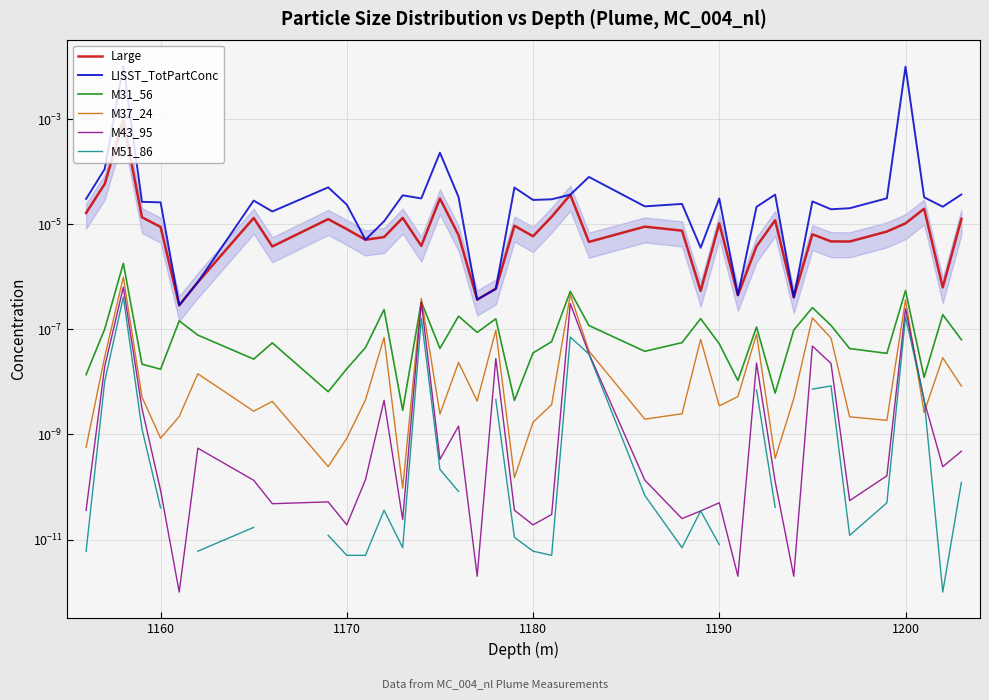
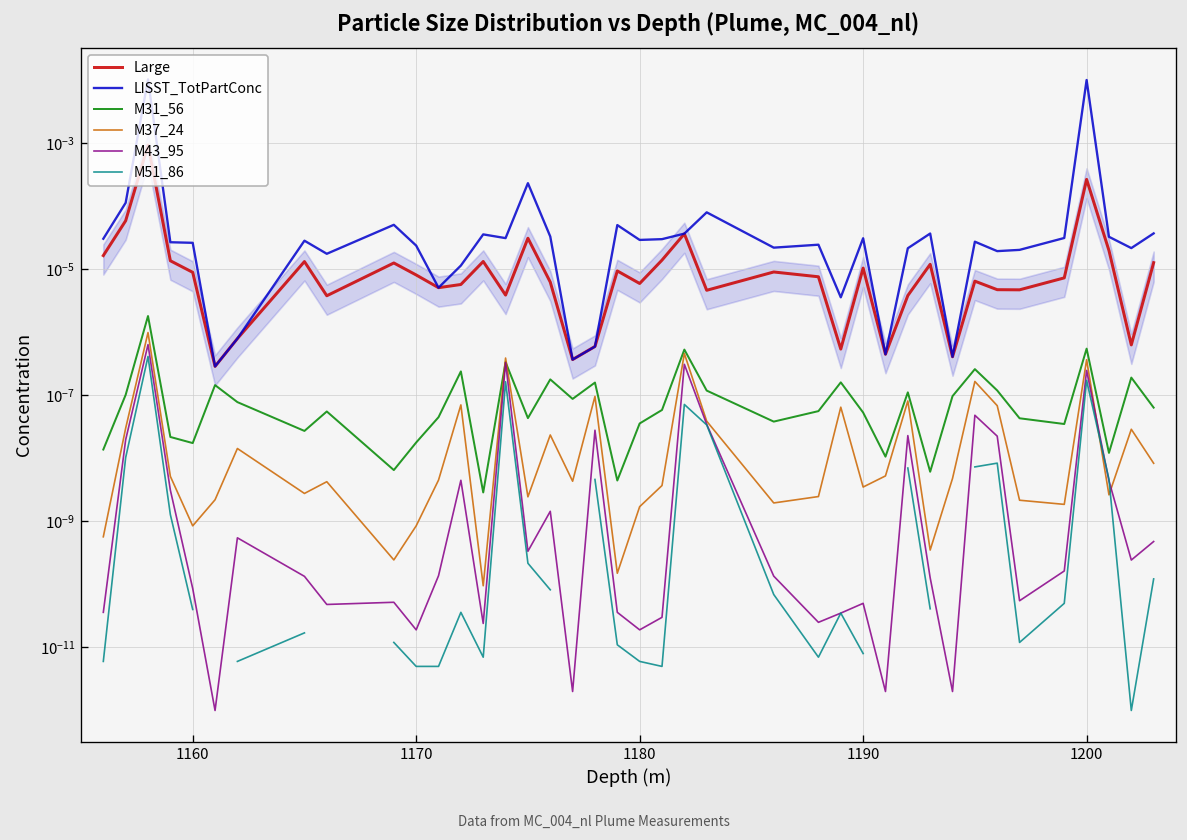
Large, 1200: 0.000010 -> 0.0003
